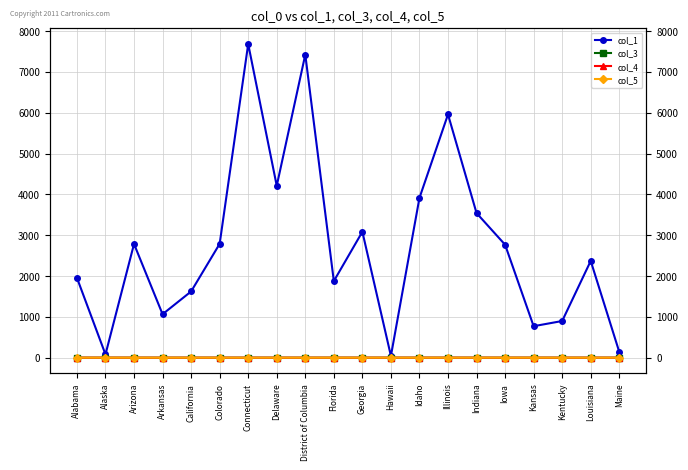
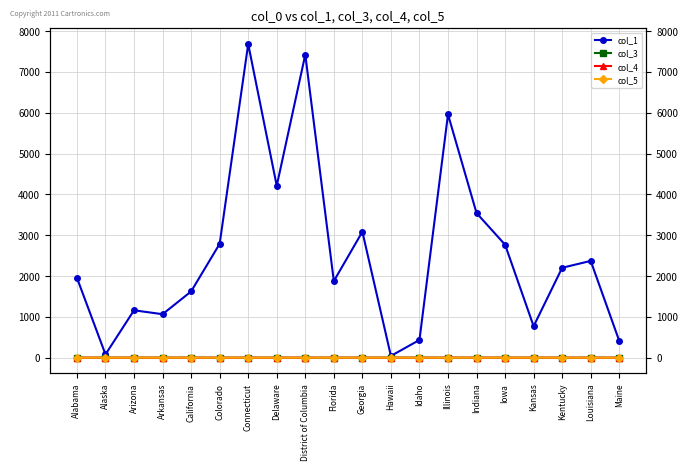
col_1, Arizona: 2800 -> 1200
col_1, Idaho: 3900 -> 400
col_1, Kentucky: 900 -> 2200
col_1, Maine: 100 -> 400
